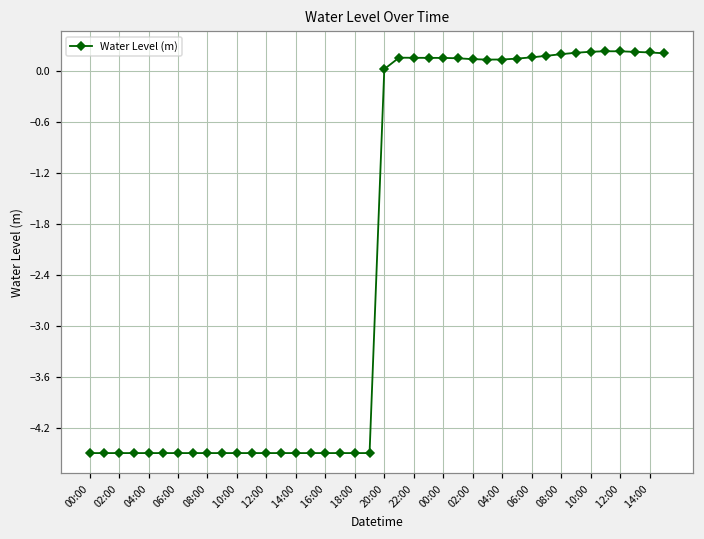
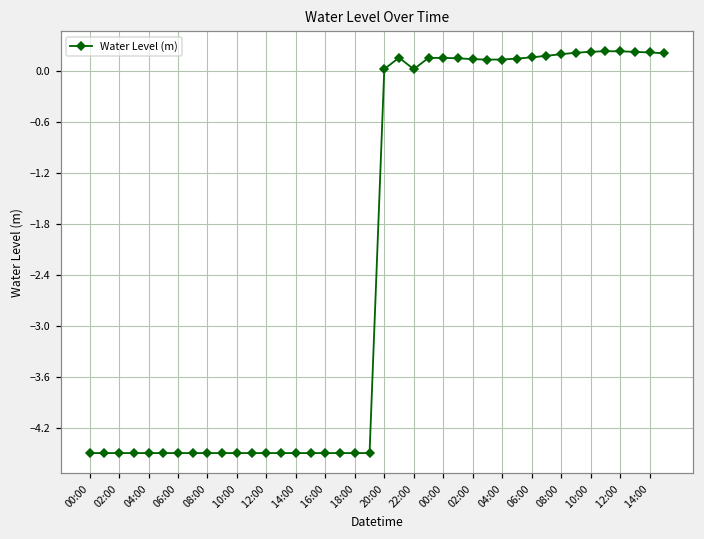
22:00: 0.2 -> 0.0
